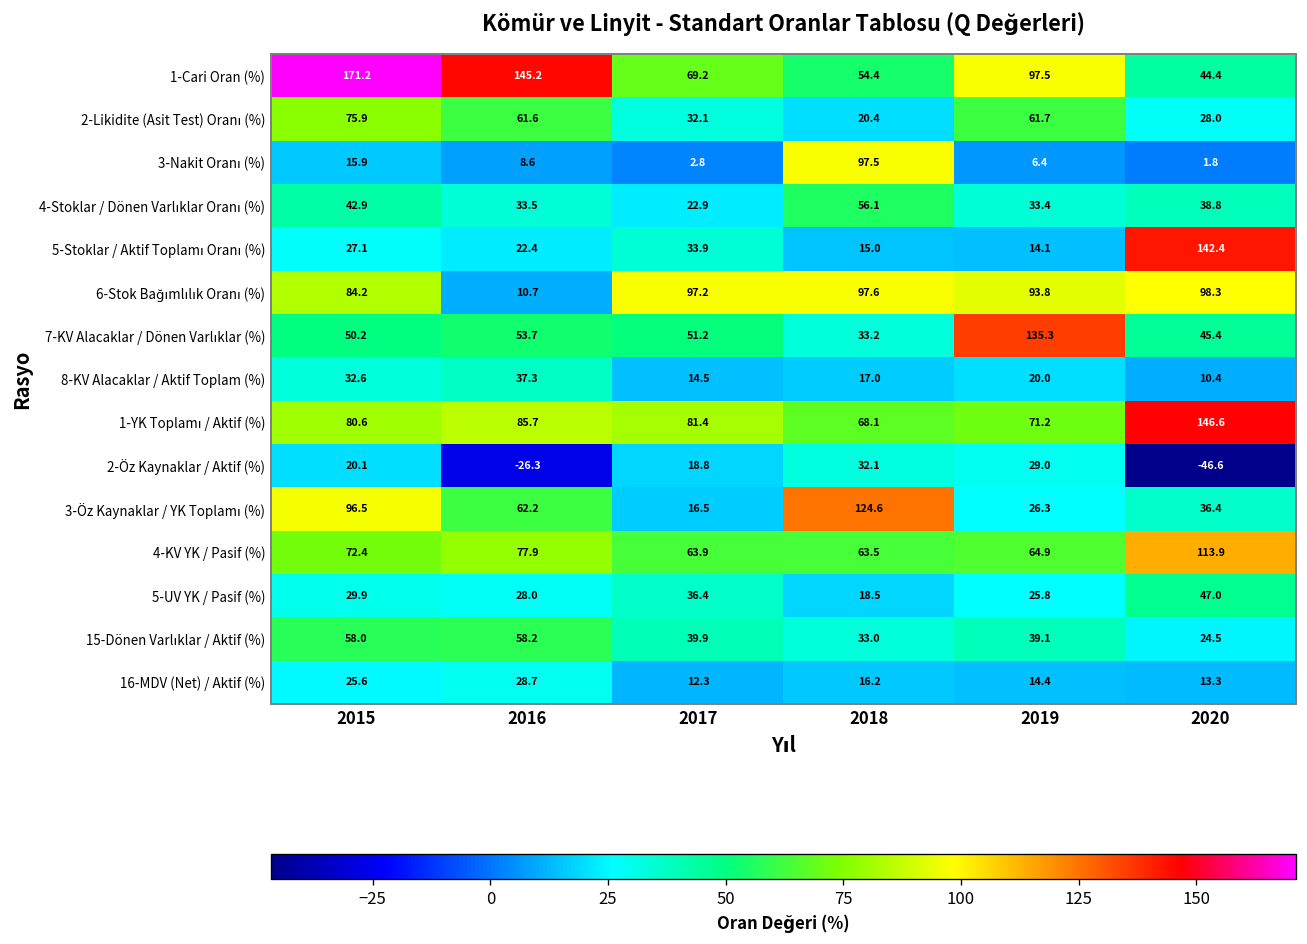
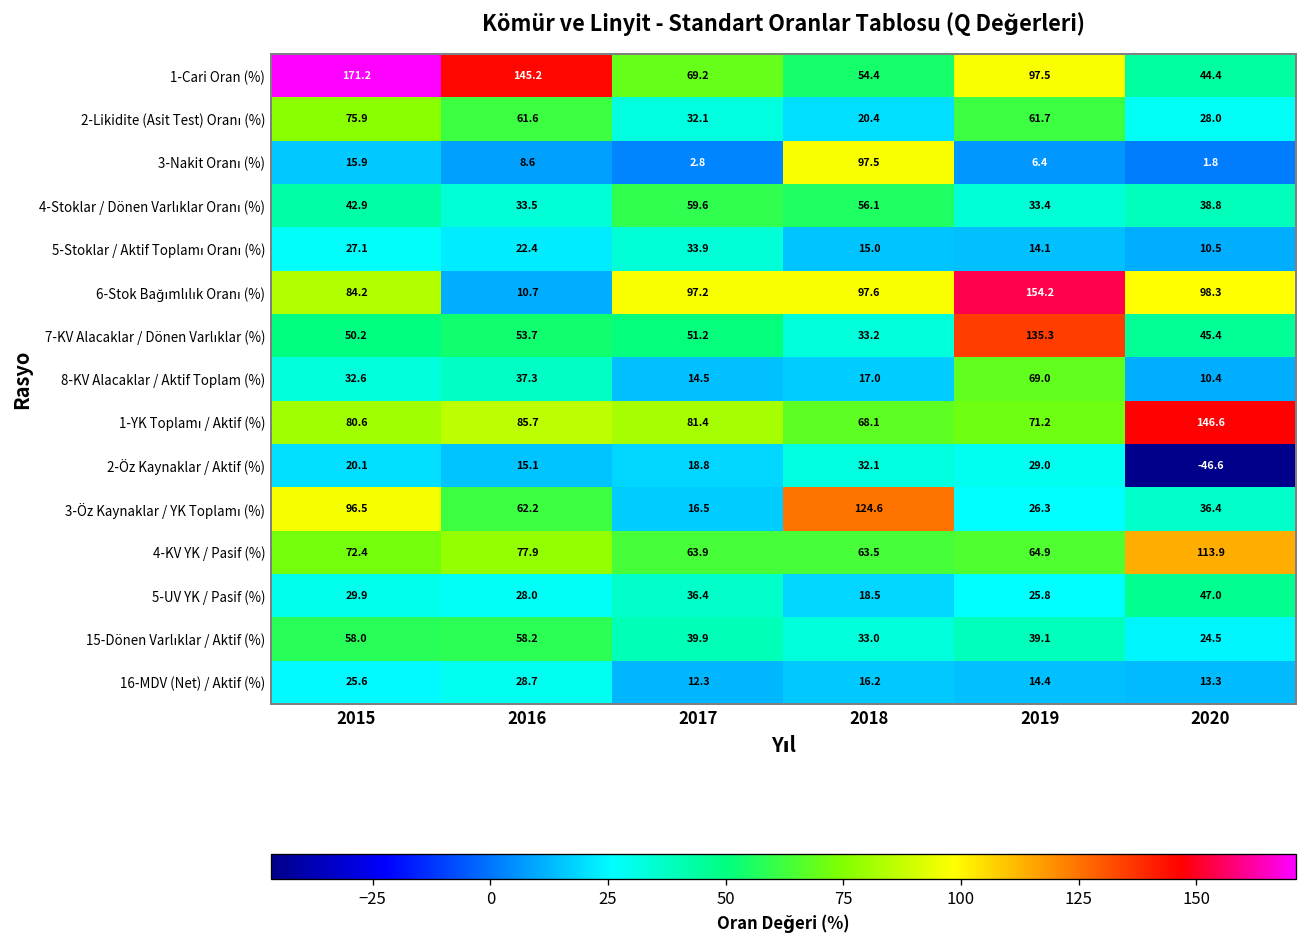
4-Stoklar / Dönen Varlıklar Oranı (%), 2017: 22.9 -> 59.6
5-Stoklar / Aktif Toplamı Oranı (%), 2020: 142.4 -> 10.5
6-Stok Bağımlılık Oranı (%), 2019: 93.8 -> 154.2
8-KV Alacaklar / Aktif Toplam (%), 2019: 20.0 -> 69.0
2-Öz Kaynaklar / Aktif (%), 2016: -26.3 -> 15.1
